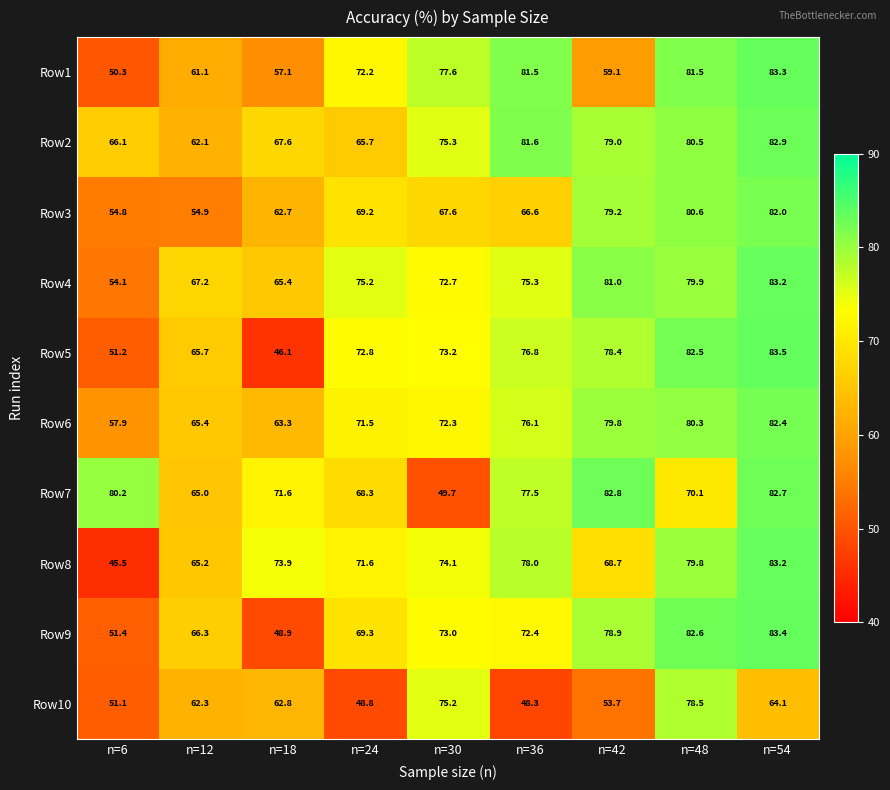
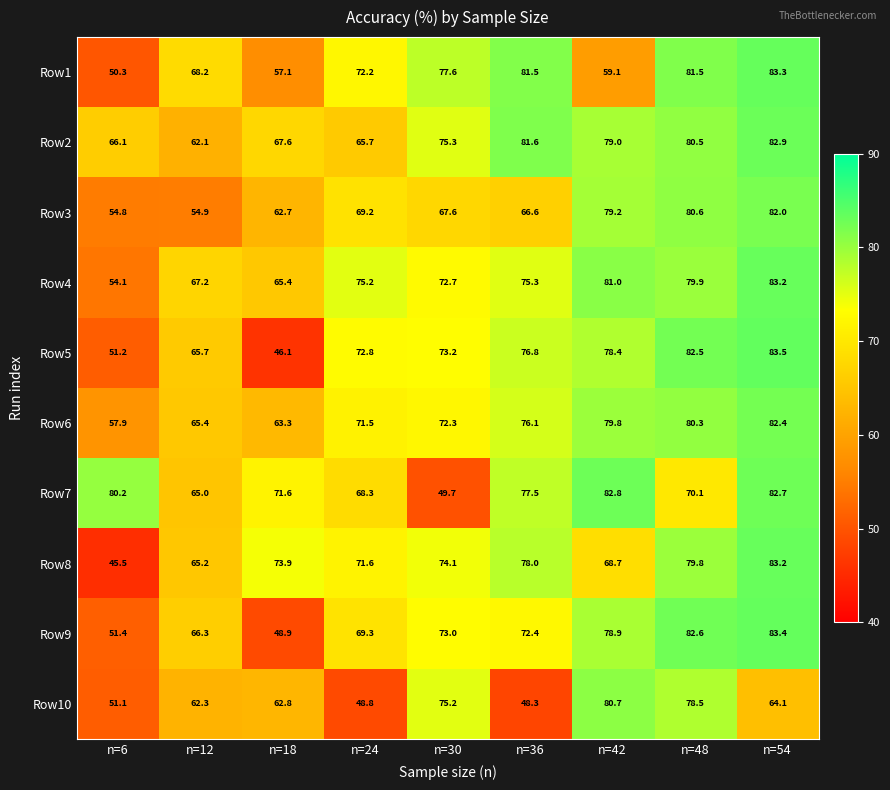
Row1, n=12: 61.1 -> 68.2
Row10, n=42: 53.7 -> 80.7
